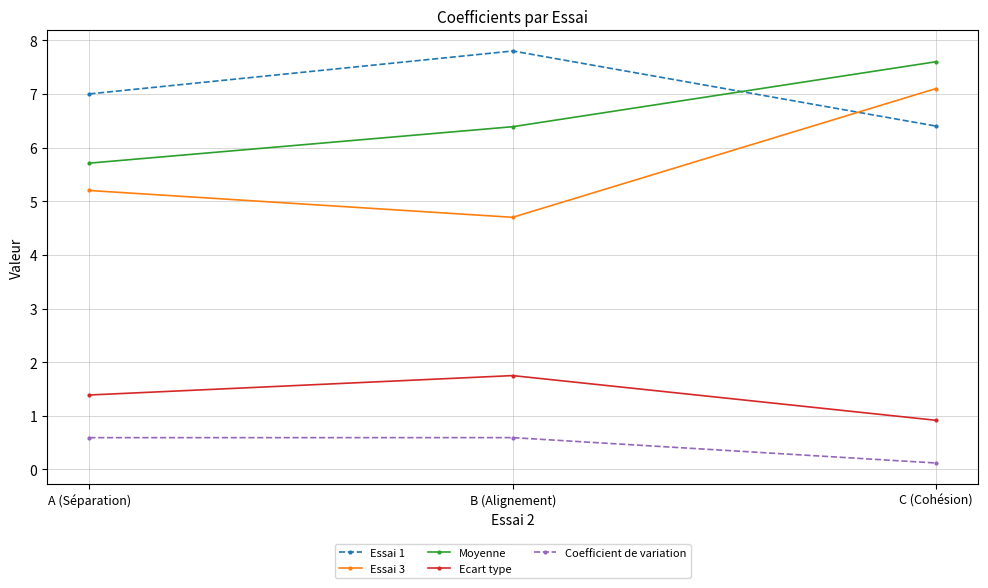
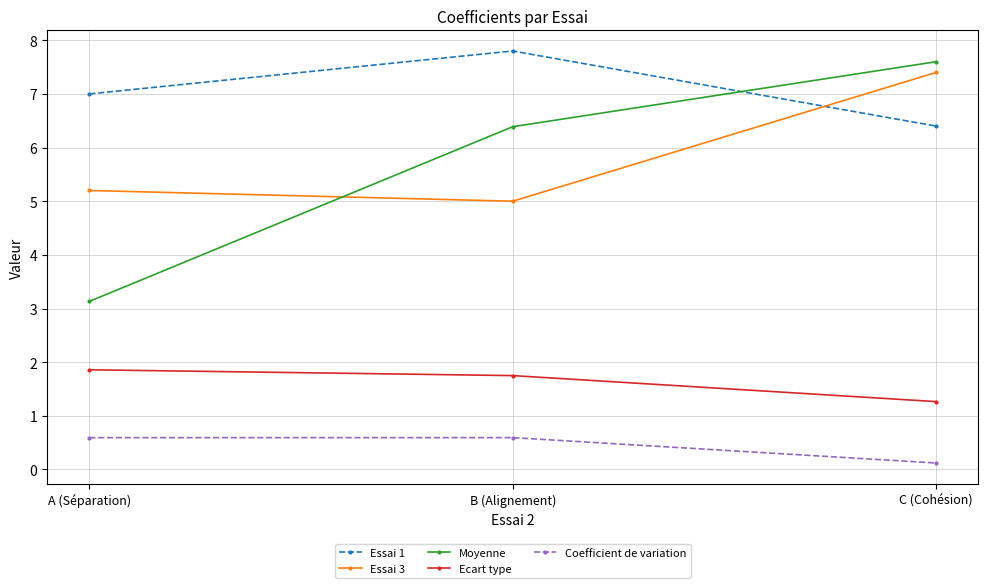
Moyenne, A (Séparation): 5.7 -> 3.1
Ecart type, A (Séparation): 1.4 -> 1.9
Essai 3, B (Alignement): 4.7 -> 5.0
Essai 3, C (Cohésion): 7.1 -> 7.4
Ecart type, C (Cohésion): 0.9 -> 1.3
